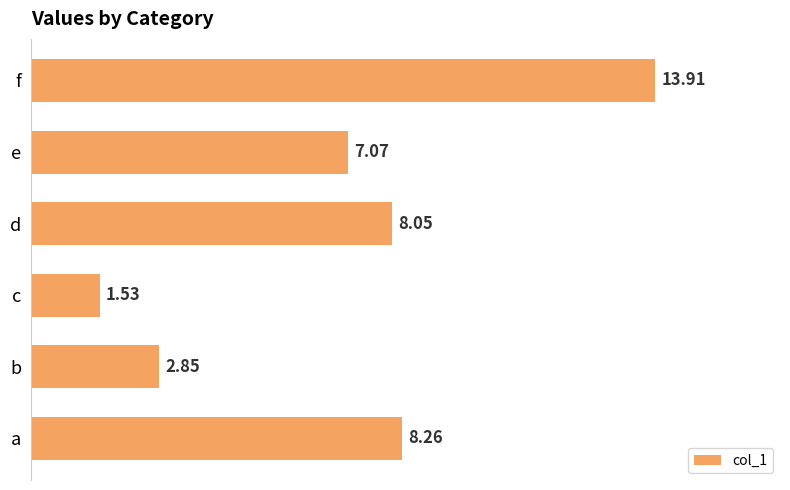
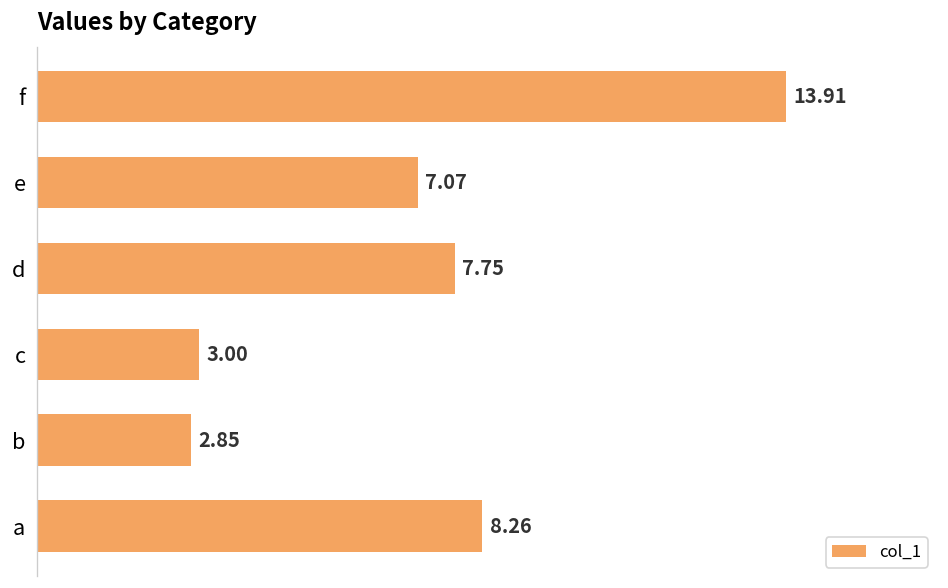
d: 8.05 -> 7.75
c: 1.53 -> 3.00
